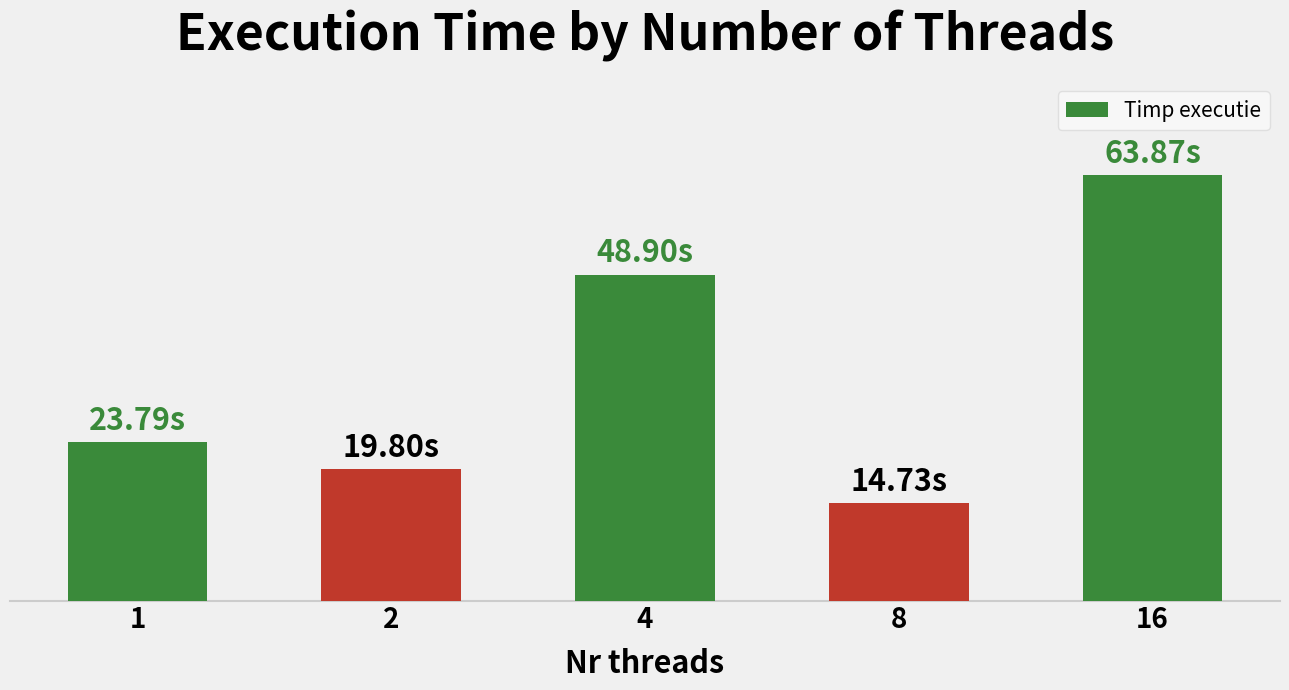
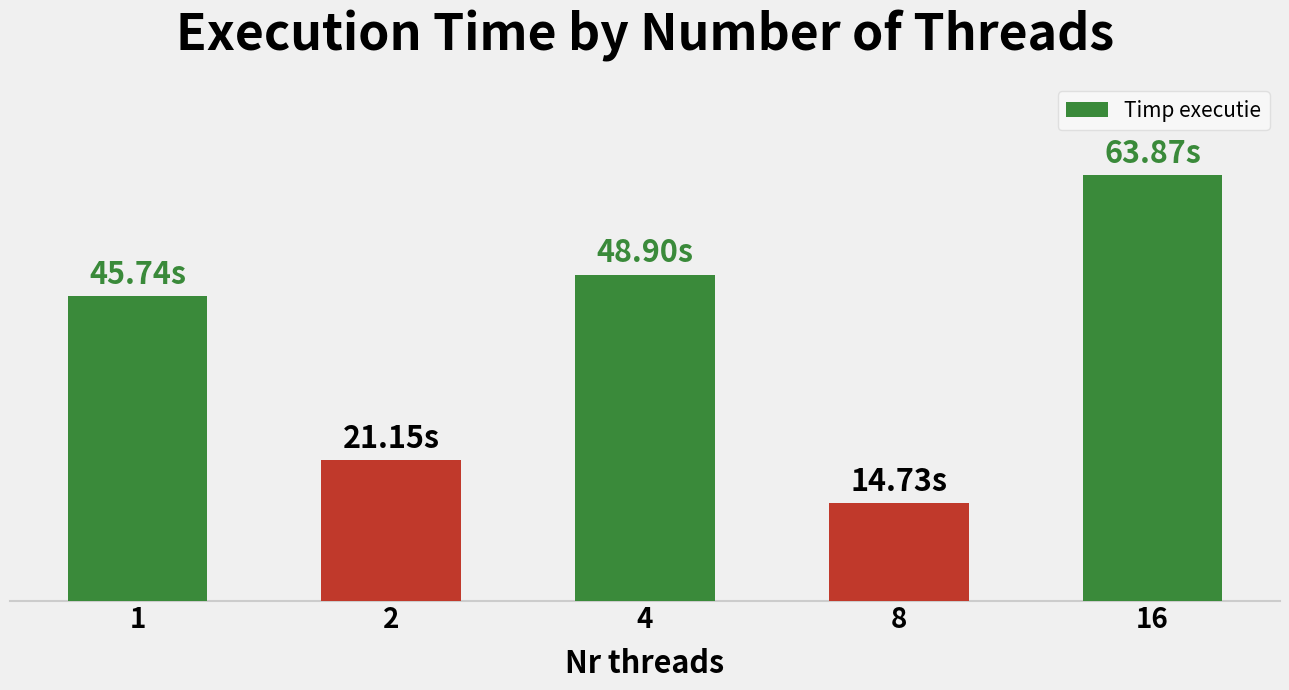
1: 23.79s -> 45.74s
2: 19.80s -> 21.15s
